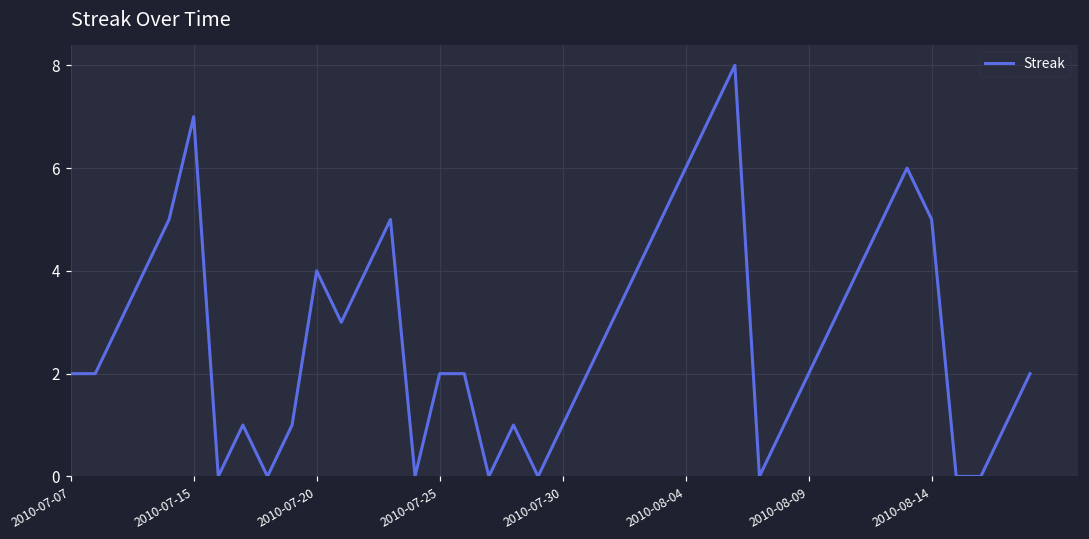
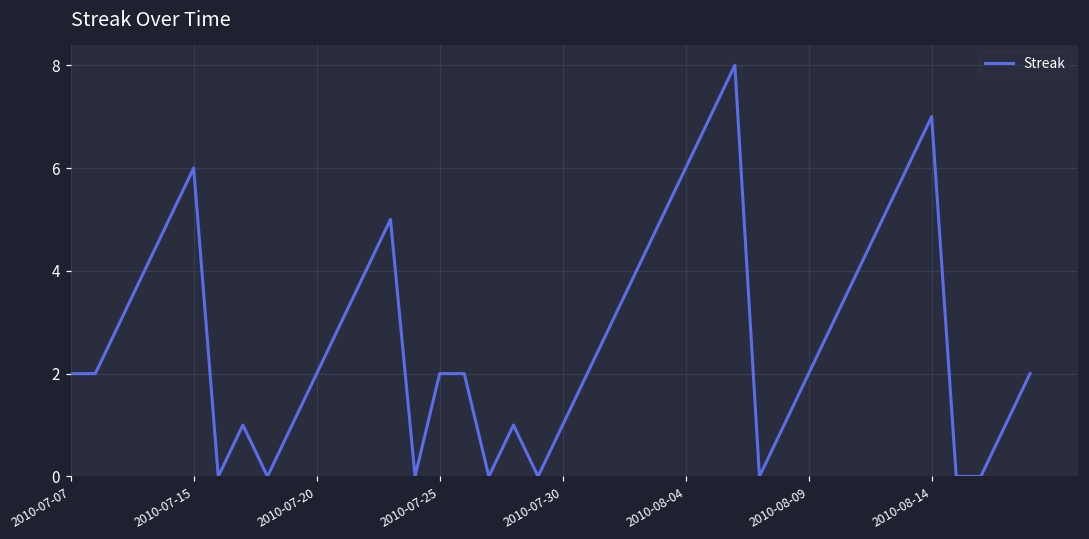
2010-07-15: 7 -> 6
2010-07-20: 4 -> 2
2010-08-14: 5 -> 7
